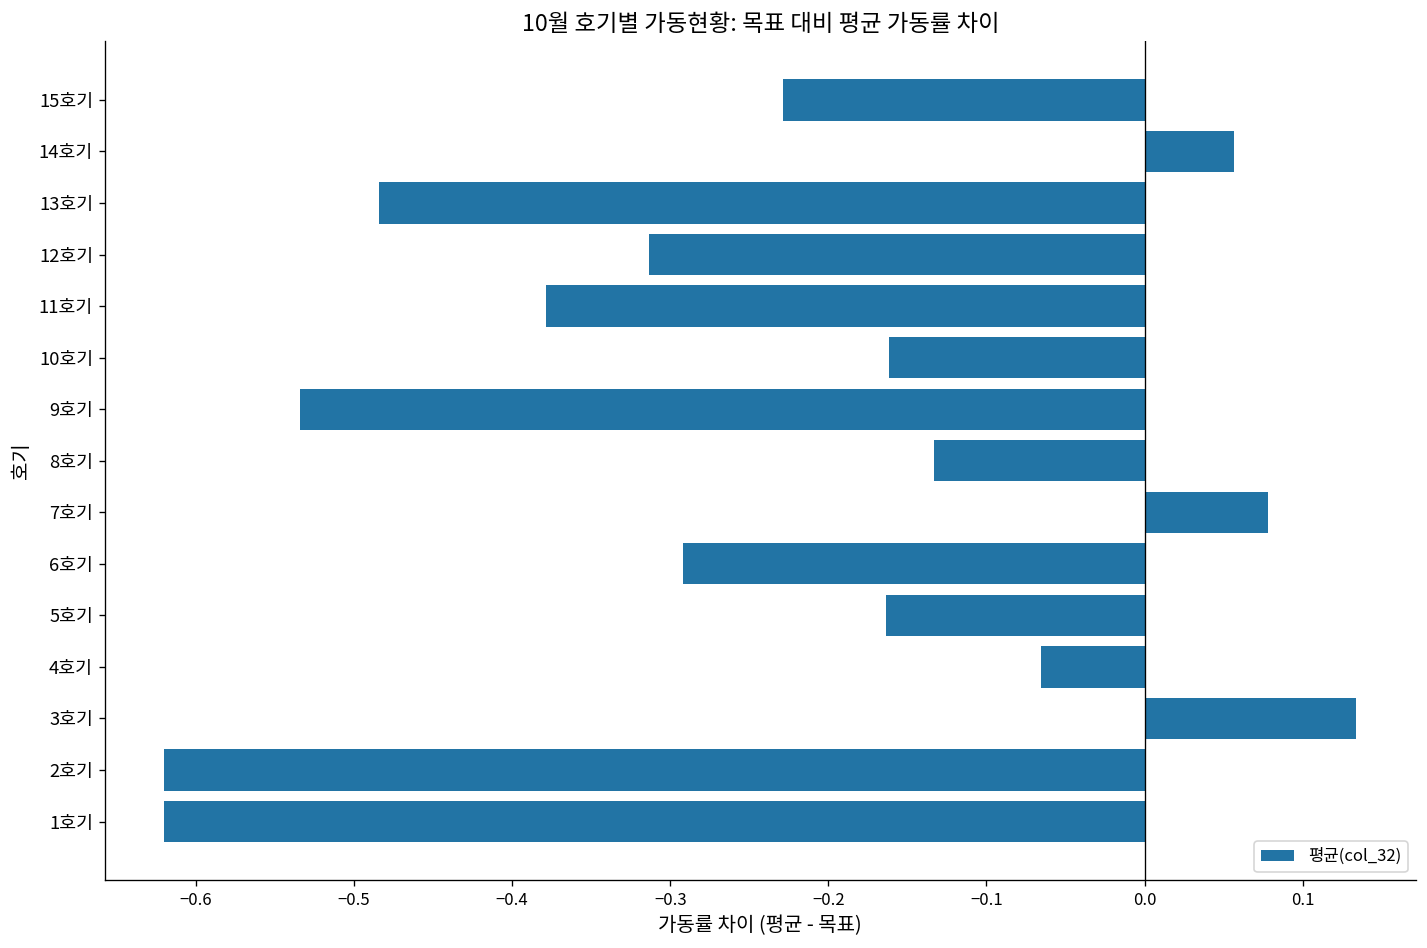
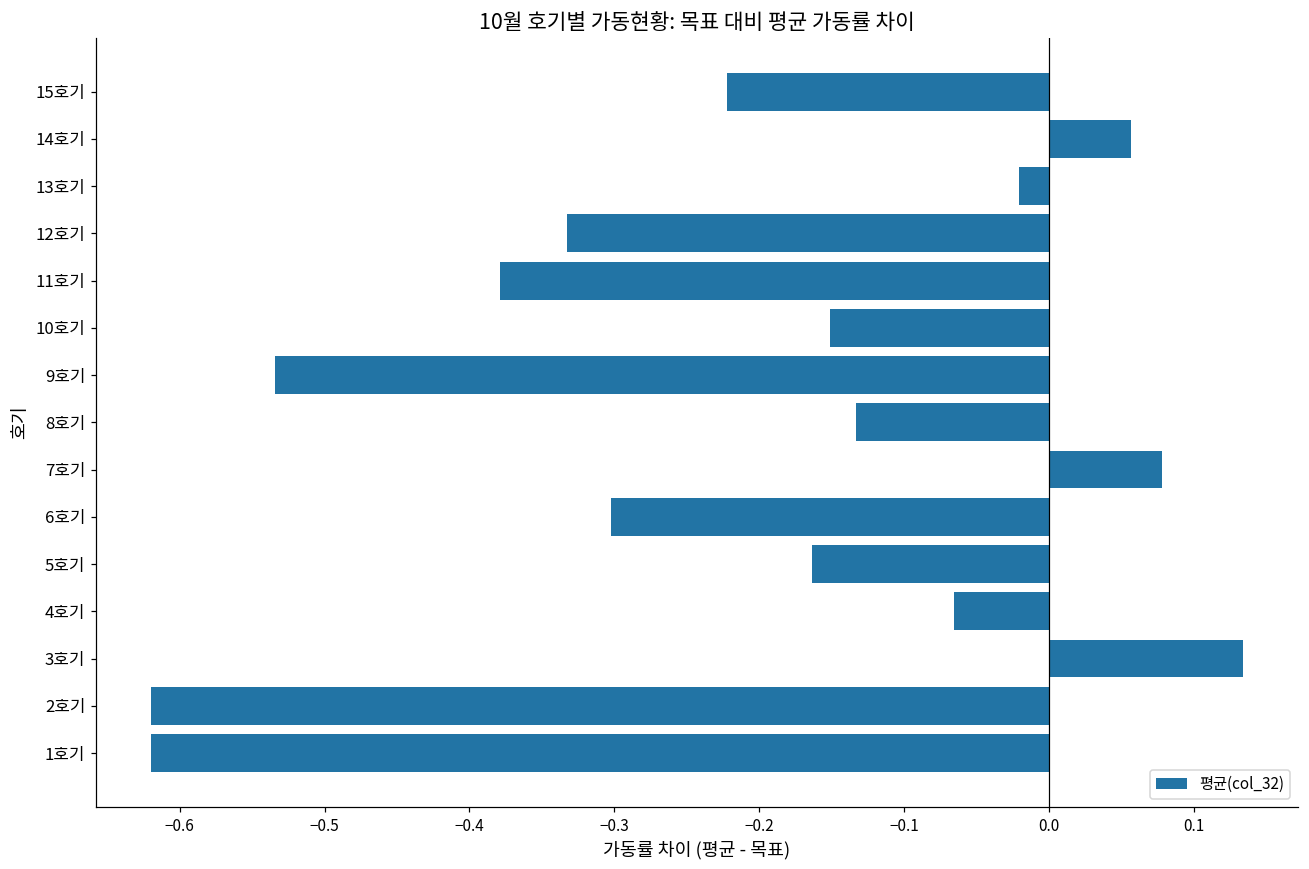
15호기: -0.229 -> -0.222
13호기: -0.484 -> -0.021
12호기: -0.314 -> -0.333
10호기: -0.161 -> -0.151
6호기: -0.292 -> -0.302
